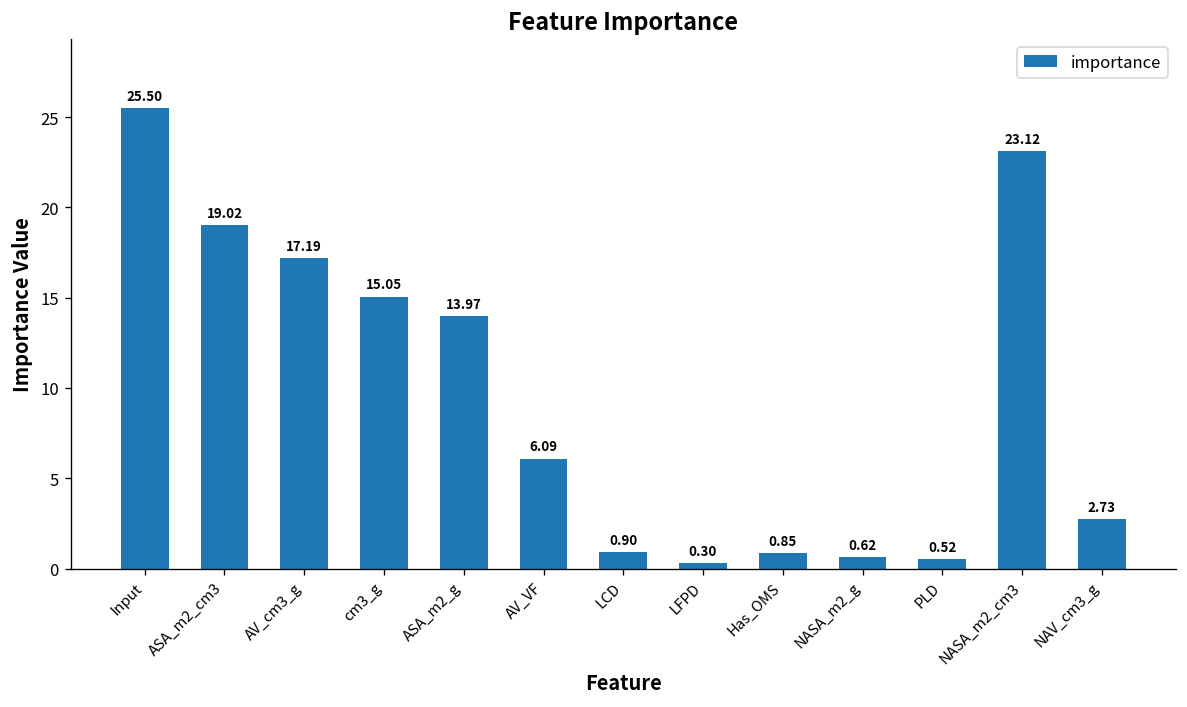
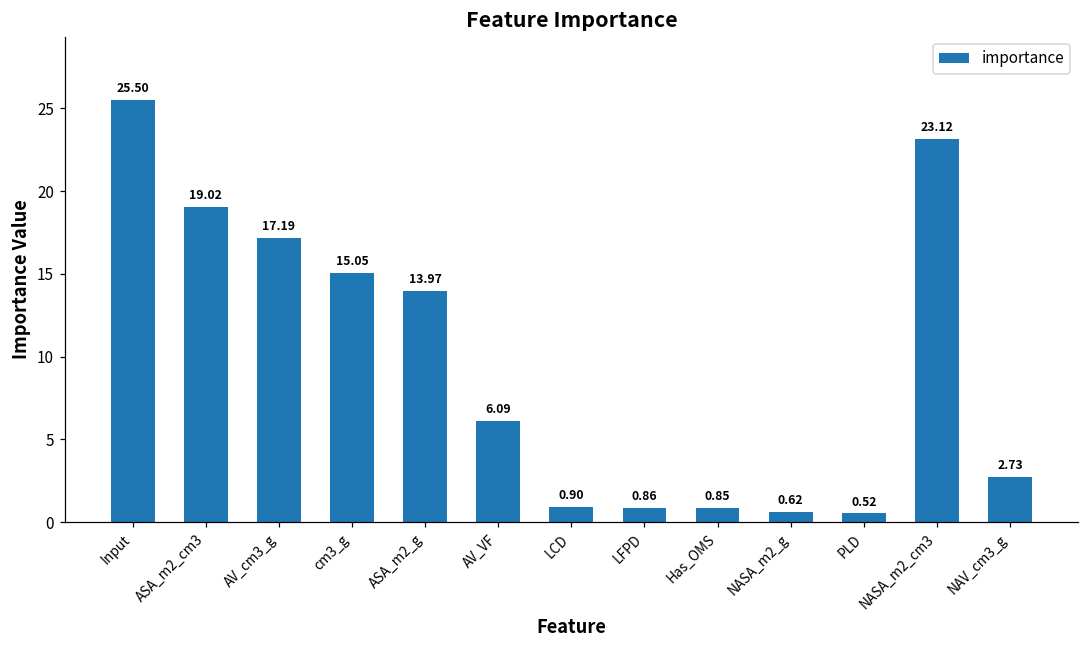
LFPD: 0.30 -> 0.86
